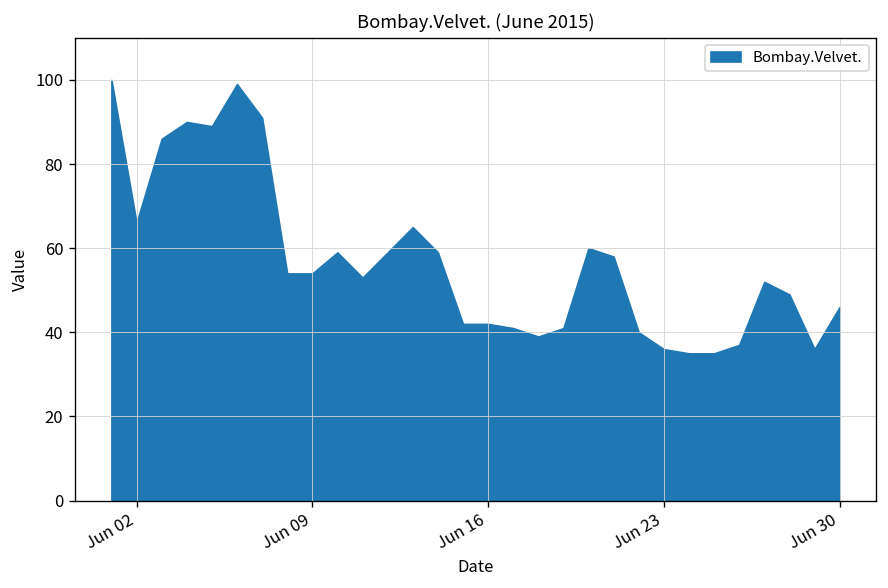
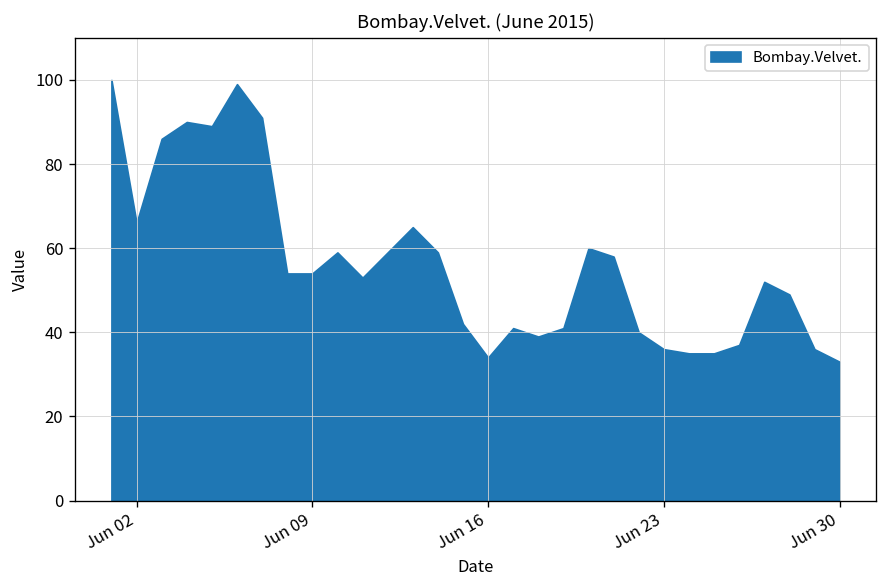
Jun 16: 42 -> 34
Jun 30: 46 -> 33
